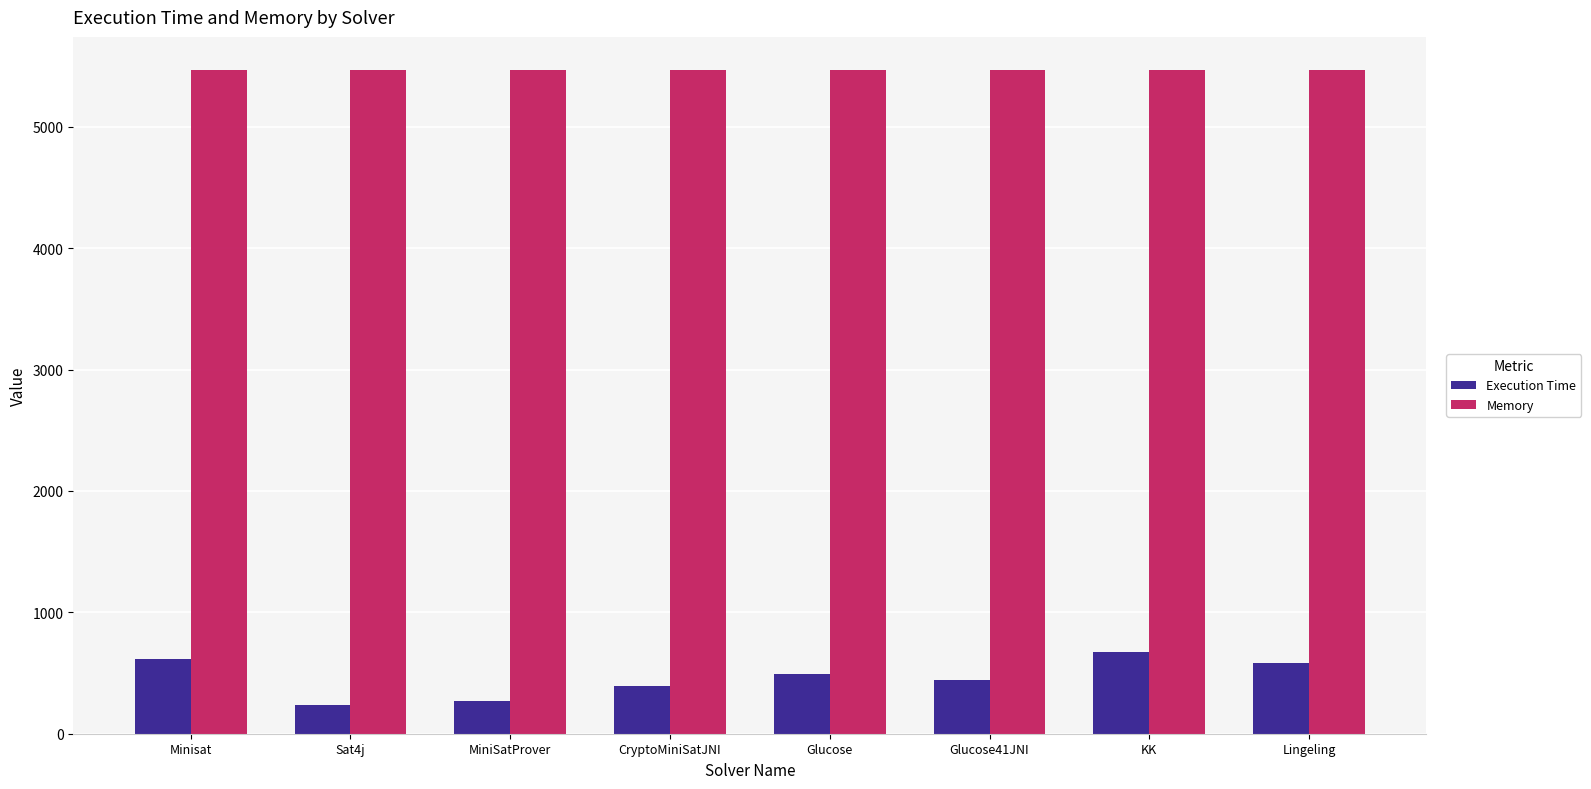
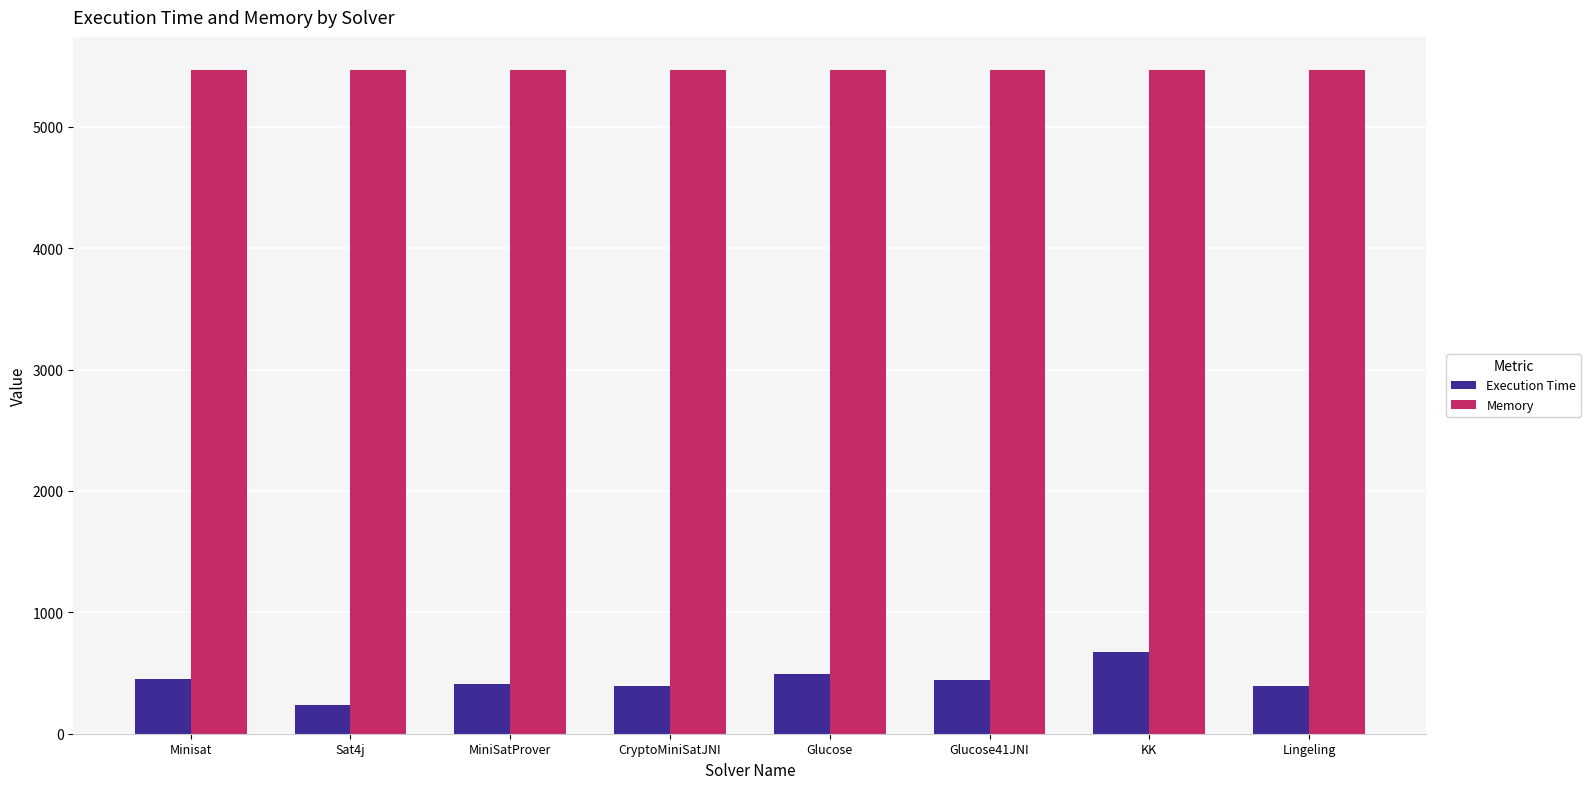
Execution Time, Minisat: 620 -> 450
Execution Time, MiniSatProver: 270 -> 410
Execution Time, Lingeling: 590 -> 400
